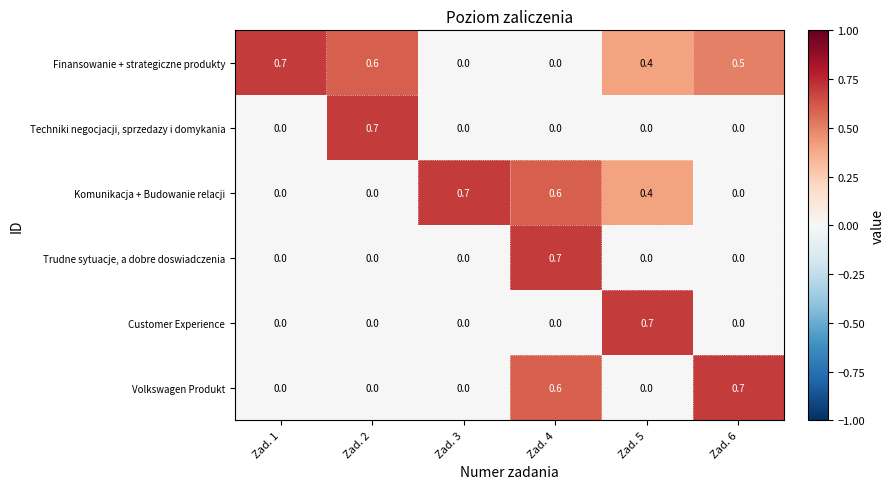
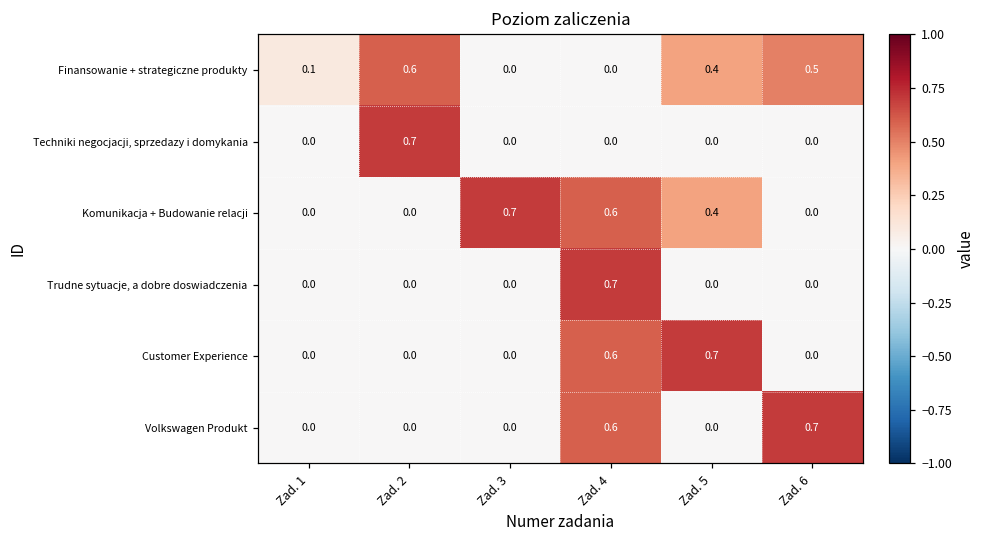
Finansowanie + strategiczne produkty, Zad. 1: 0.7 -> 0.1
Customer Experience, Zad. 4: 0.0 -> 0.6
